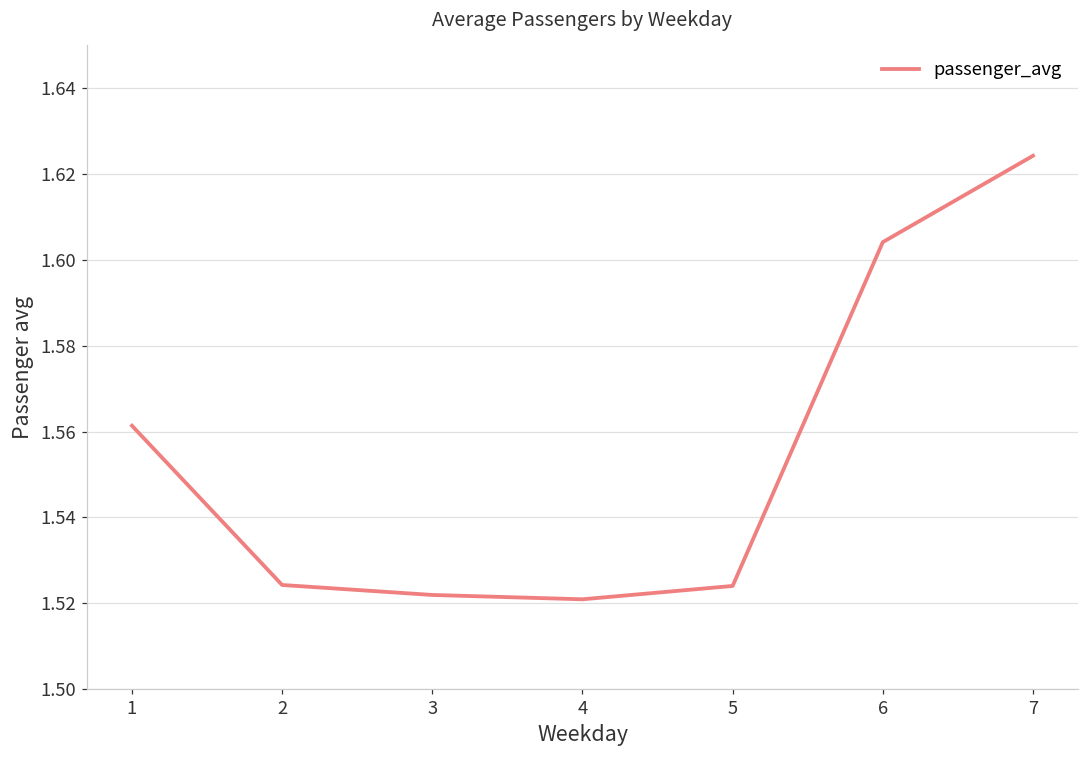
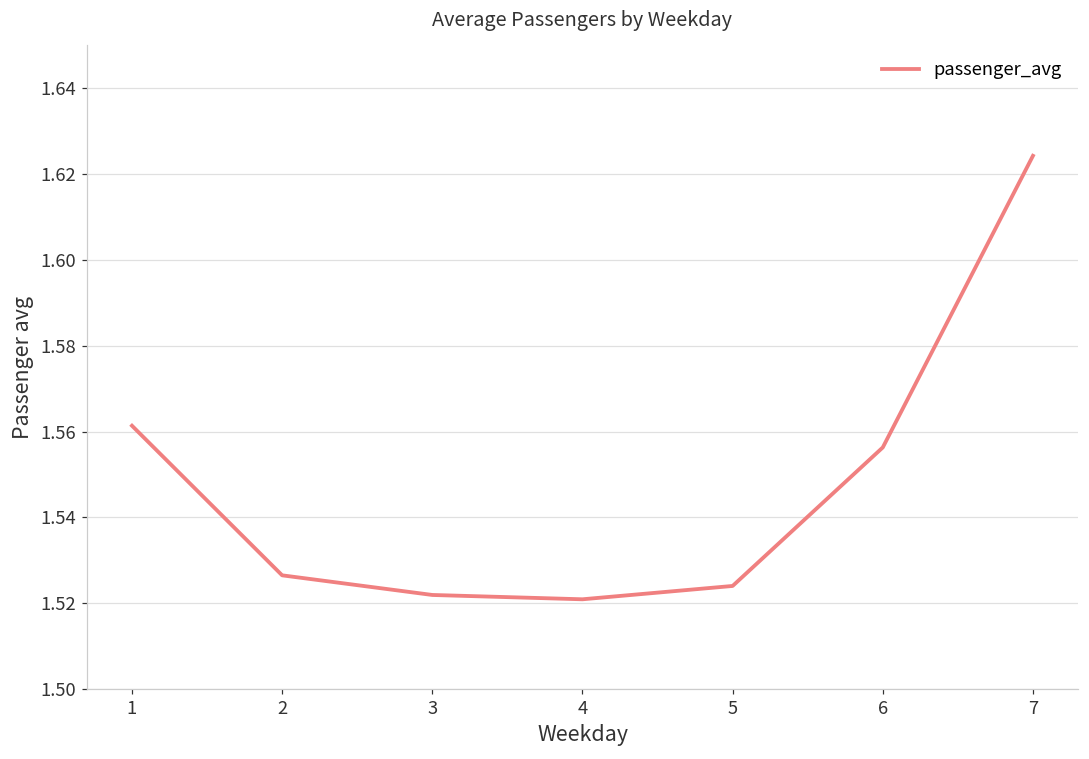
2: 1.524 -> 1.527
6: 1.604 -> 1.556
